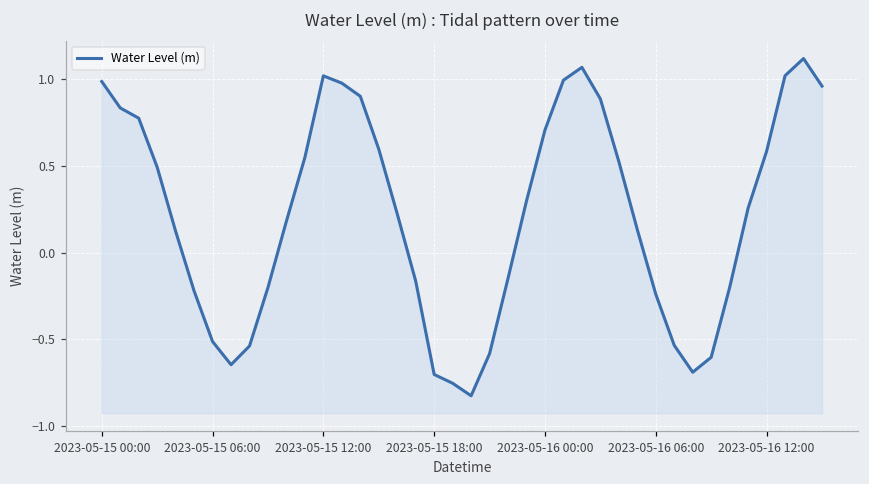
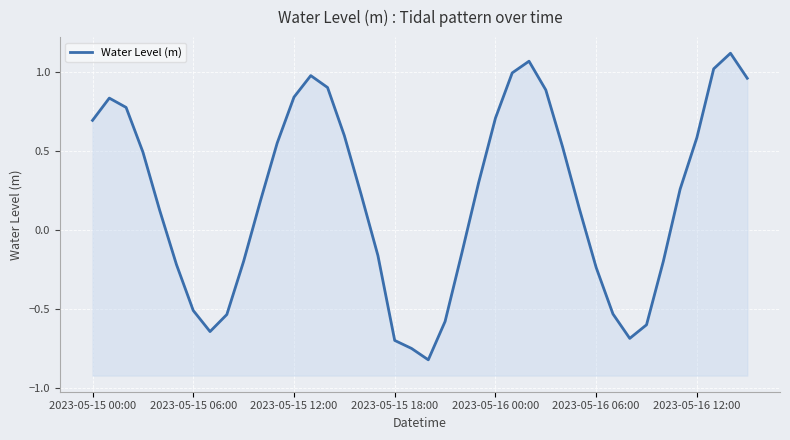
2023-05-15 00:00: 0.99 -> 0.69
2023-05-15 12:00: 1.02 -> 0.84
